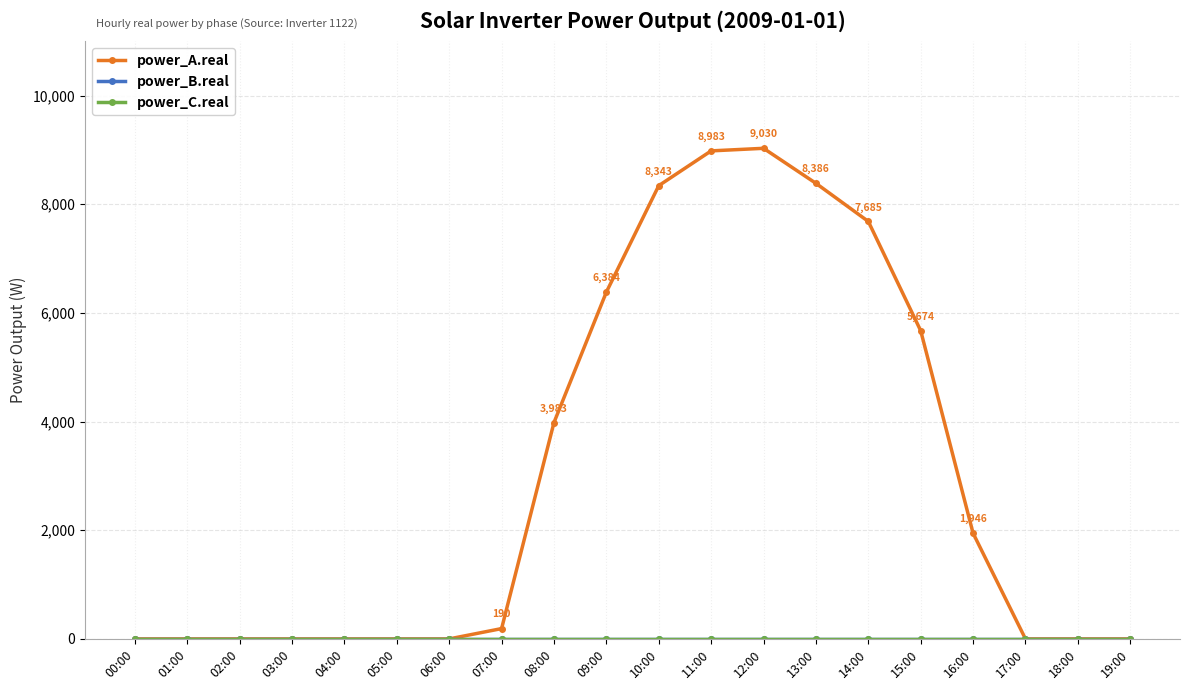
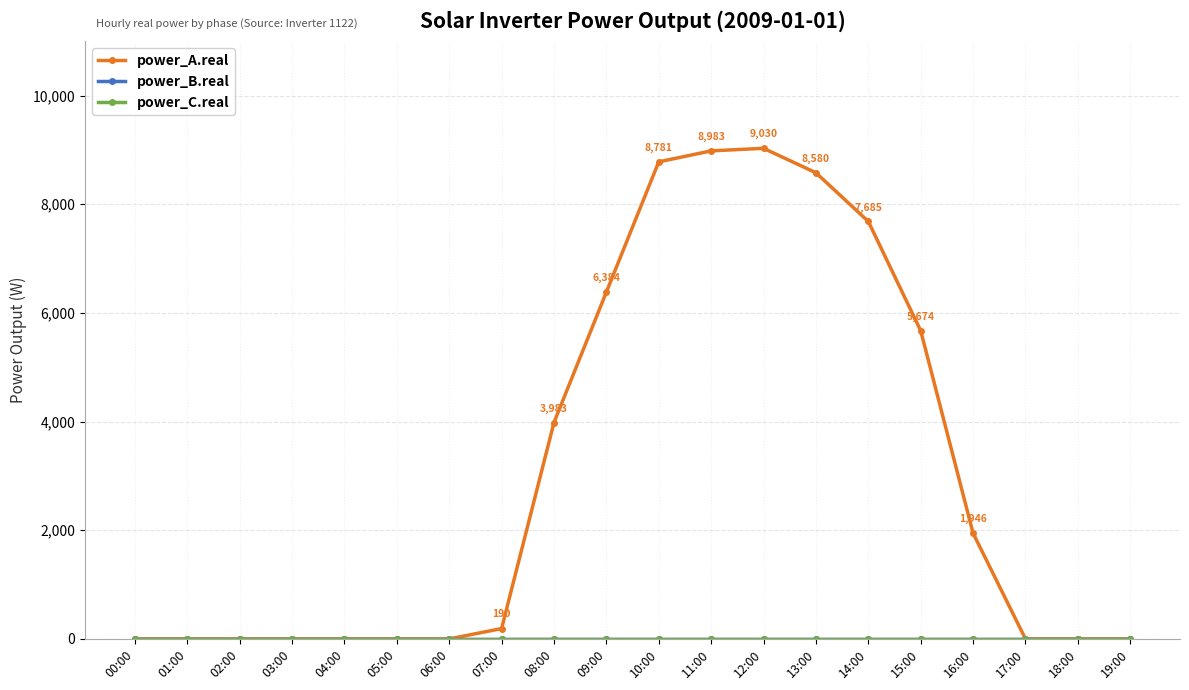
power_A.real, 10:00: 8,343 -> 8,781
power_A.real, 13:00: 8,386 -> 8,580
